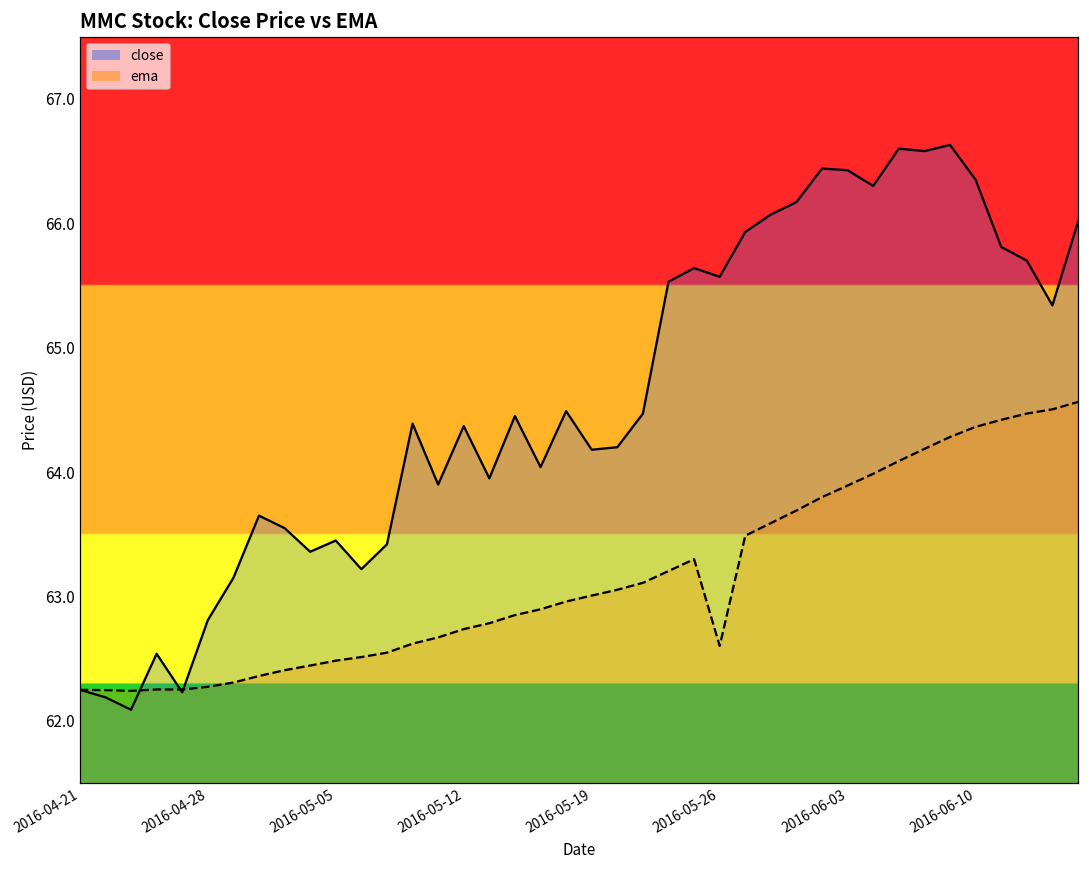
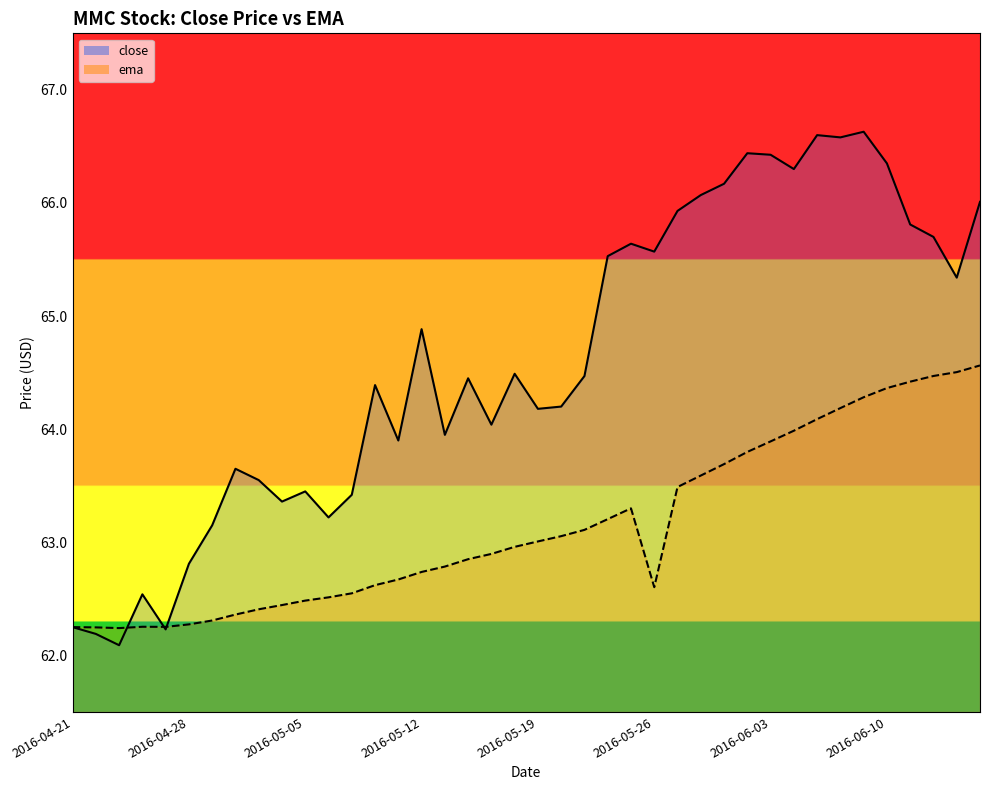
close, 2016-05-12: 64.37 -> 64.88
